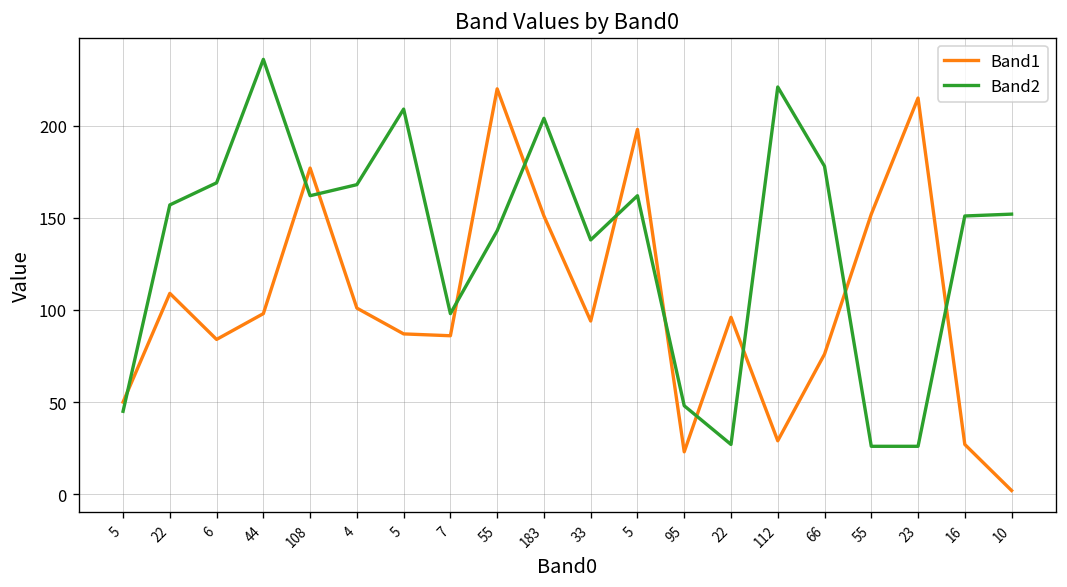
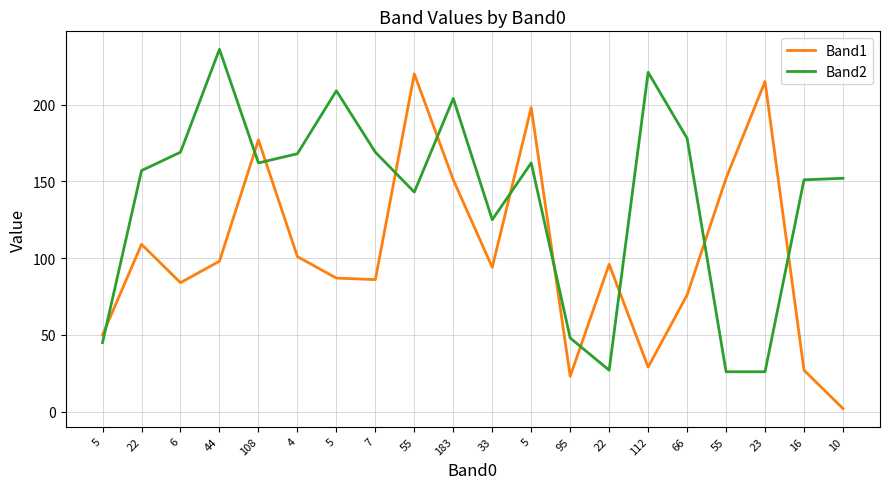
Band2, 7: 98 -> 169
Band2, 33: 138 -> 125
